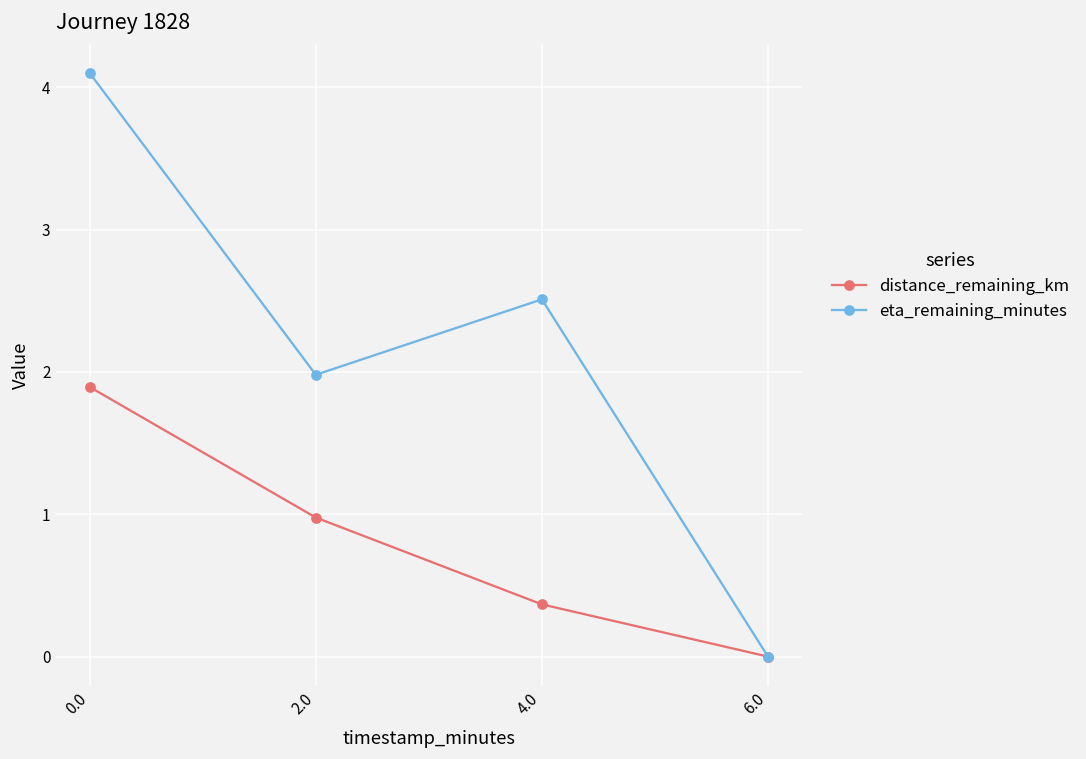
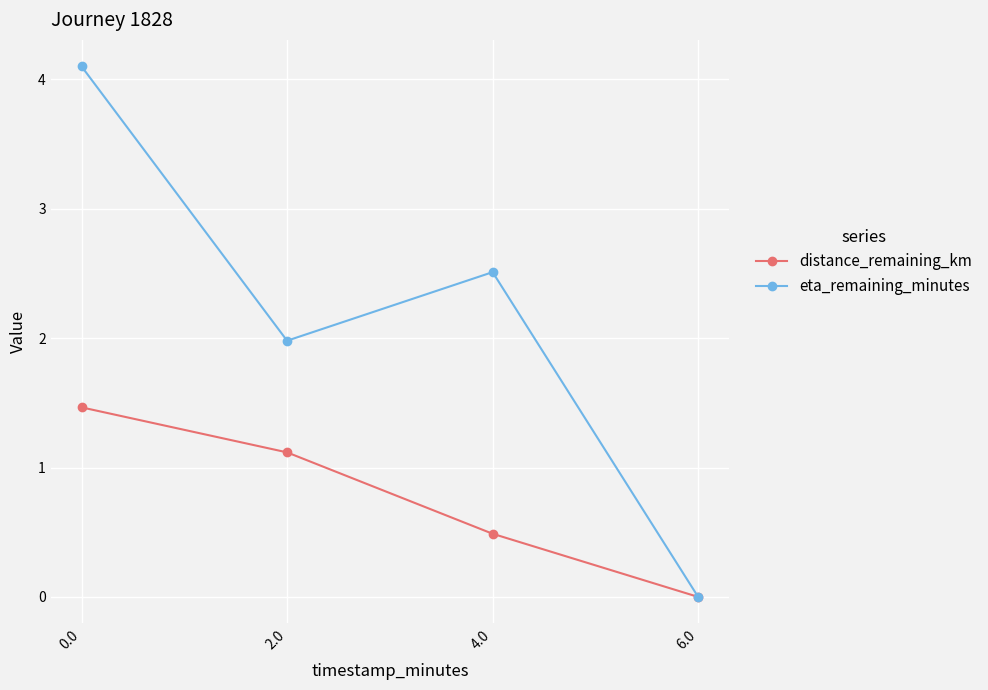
distance_remaining_km, 0.0: 1.89 -> 1.47
distance_remaining_km, 2.0: 0.98 -> 1.12
distance_remaining_km, 4.0: 0.37 -> 0.49
